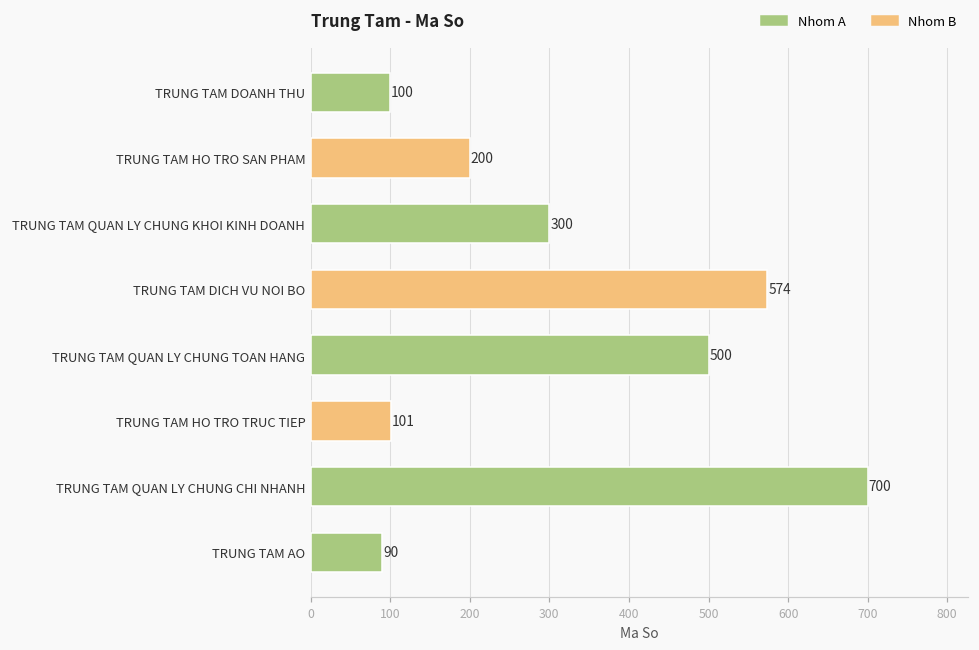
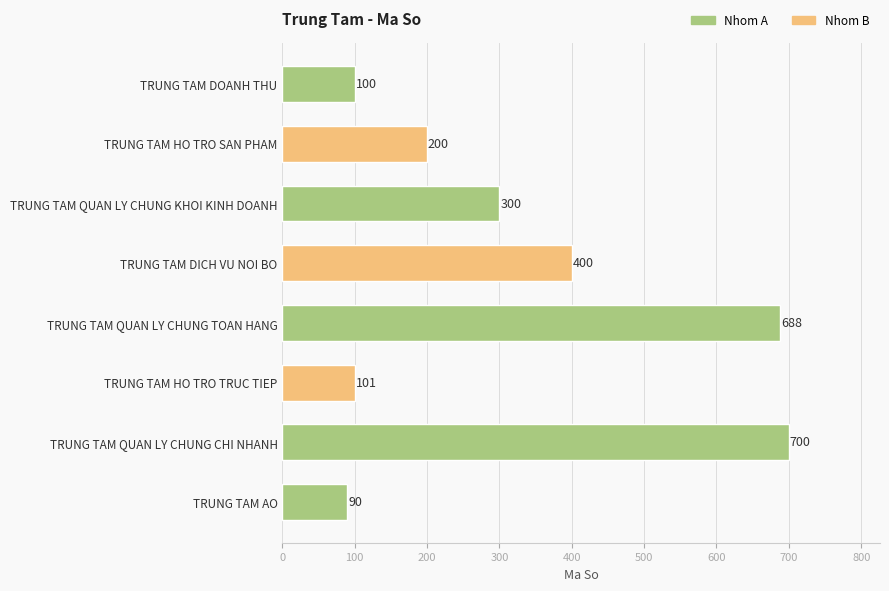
TRUNG TAM DICH VU NOI BO: 574 -> 400
TRUNG TAM QUAN LY CHUNG TOAN HANG: 500 -> 688
